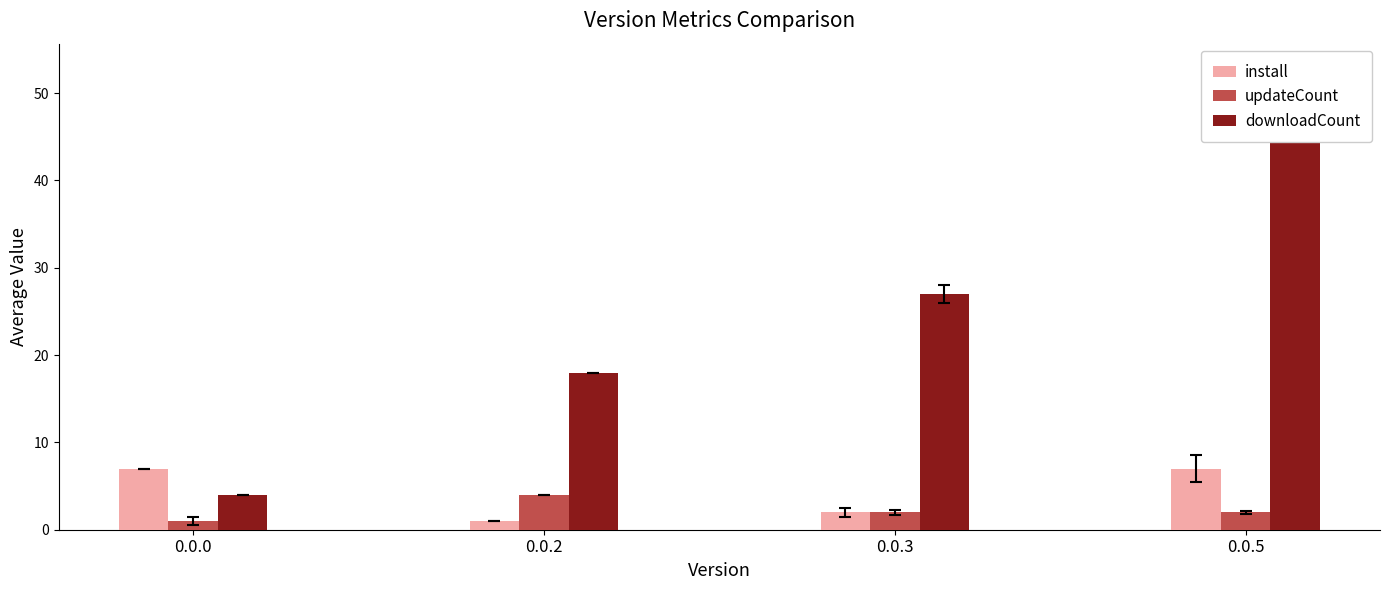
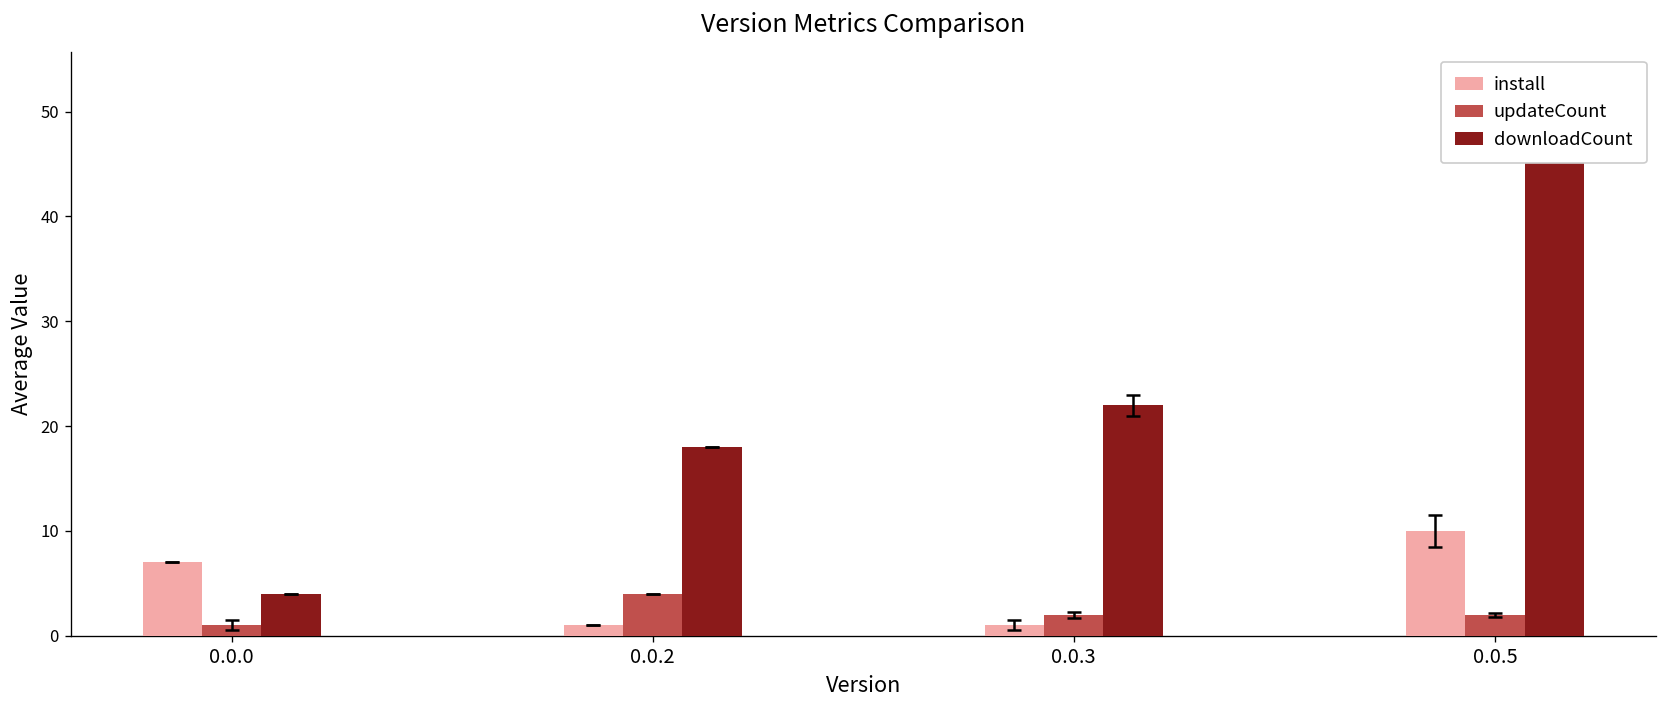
install, 0.0.3: 2 -> 1
downloadCount, 0.0.3: 27 -> 22
install, 0.0.5: 7 -> 10
